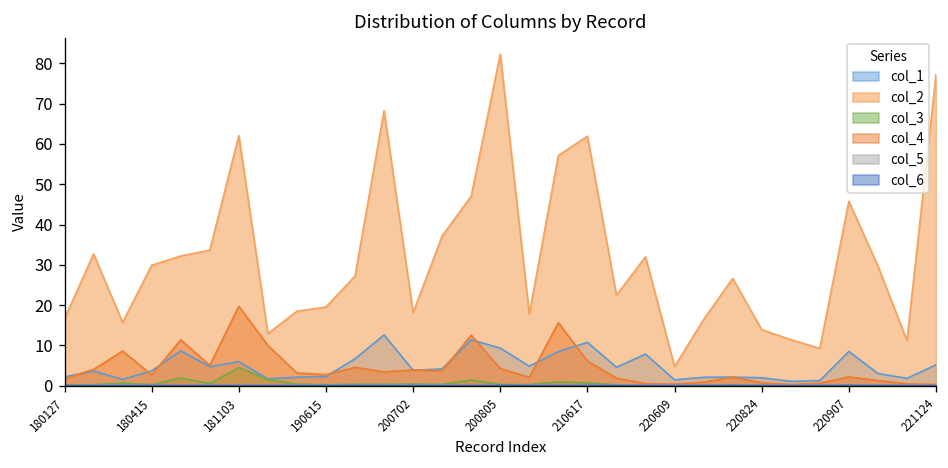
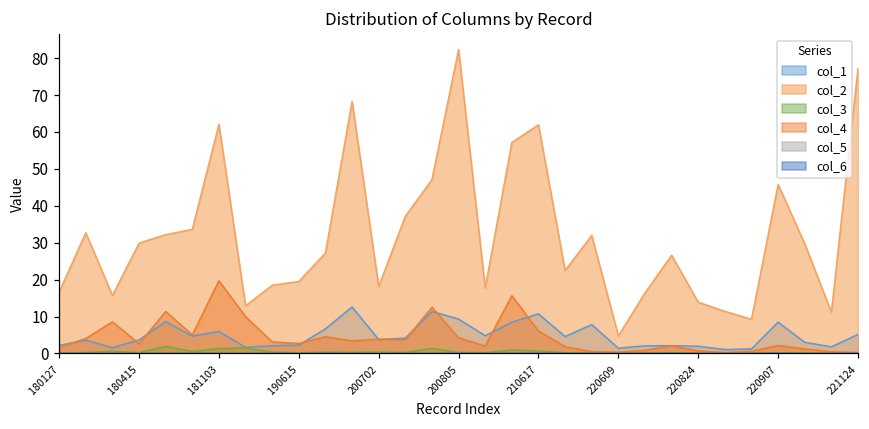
col_3, 181103: 4 -> 1
